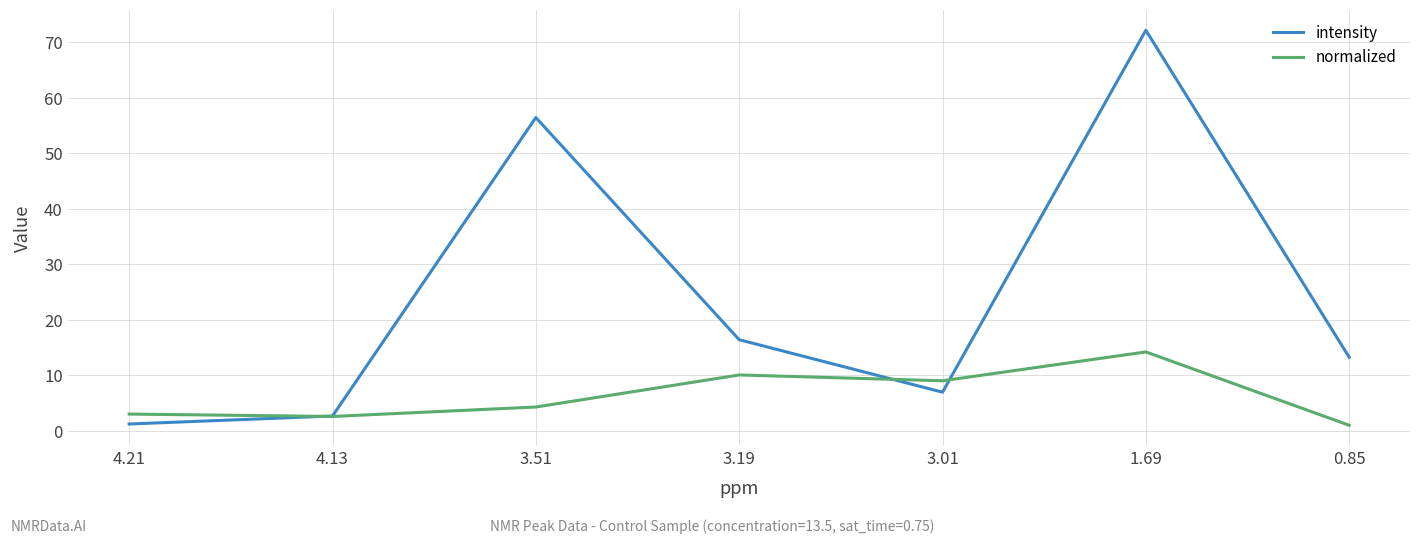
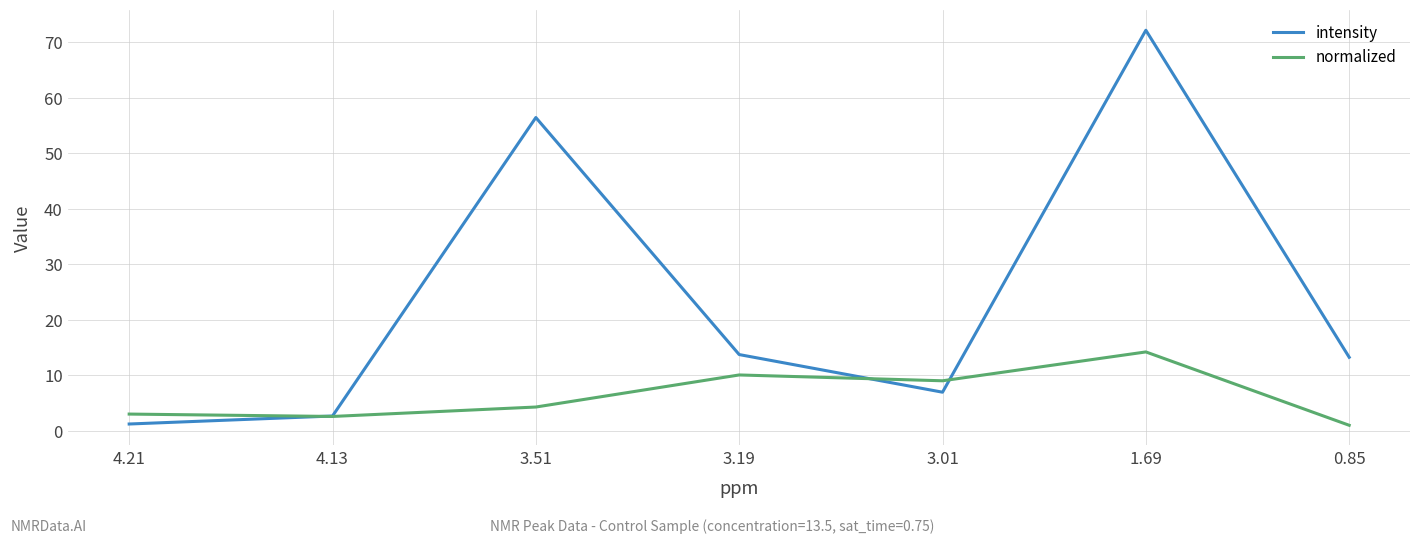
intensity, 3.19: 16 -> 14
